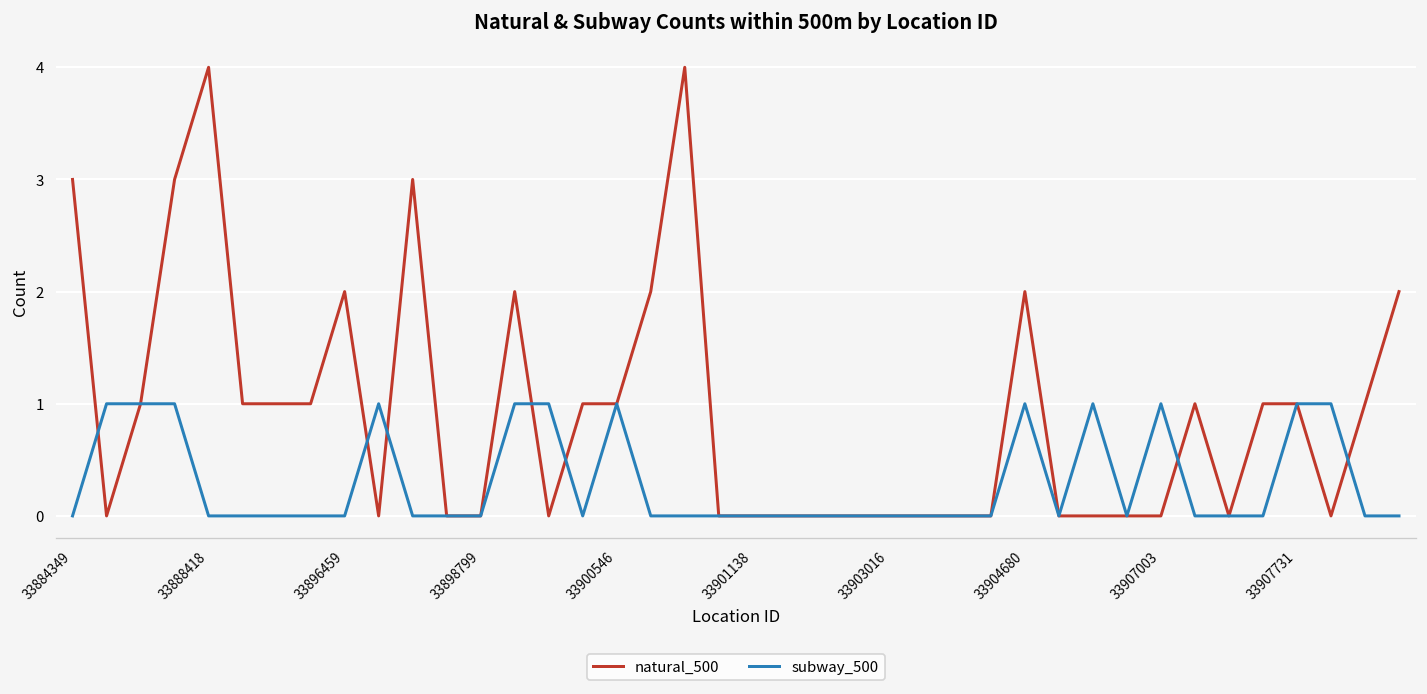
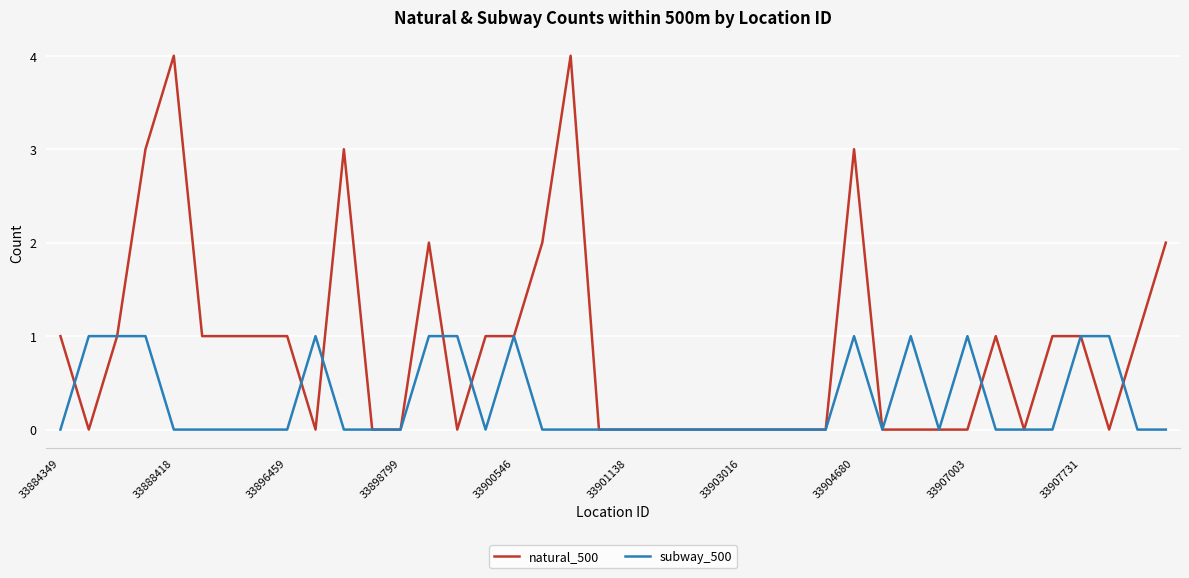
natural_500, 33884349: 3 -> 1
natural_500, 33896459: 2 -> 1
natural_500, 33904680: 2 -> 3
